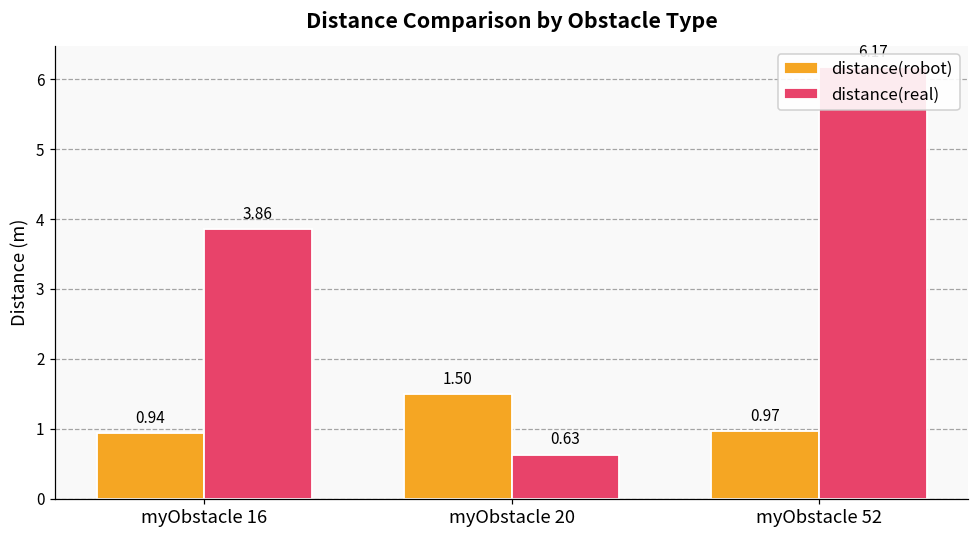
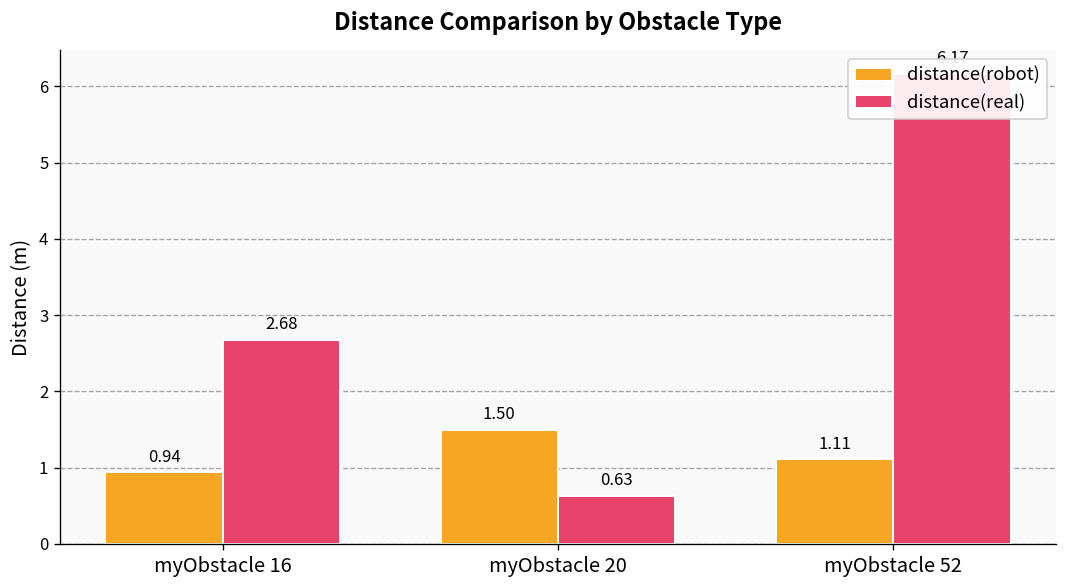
distance(real), myObstacle 16: 3.86 -> 2.68
distance(robot), myObstacle 52: 0.97 -> 1.11
